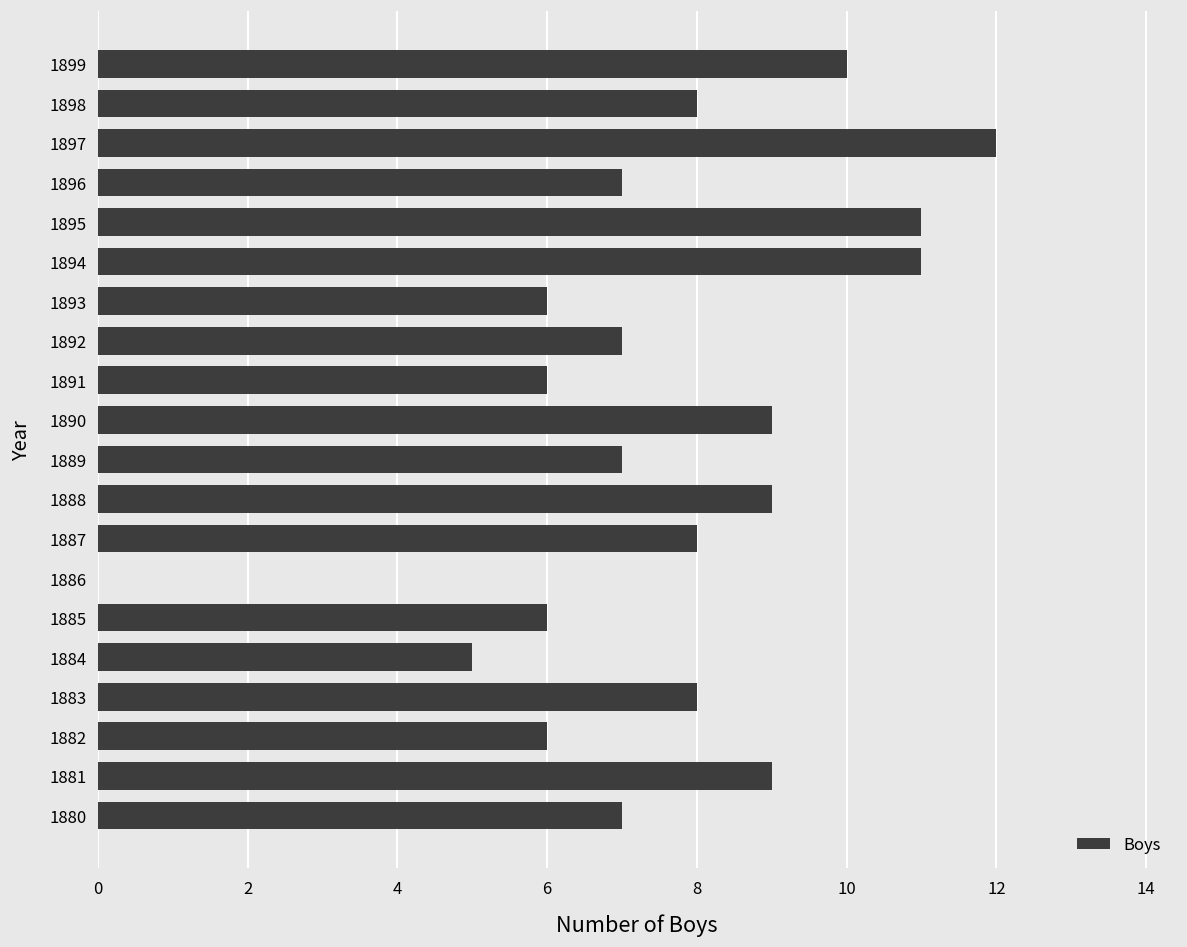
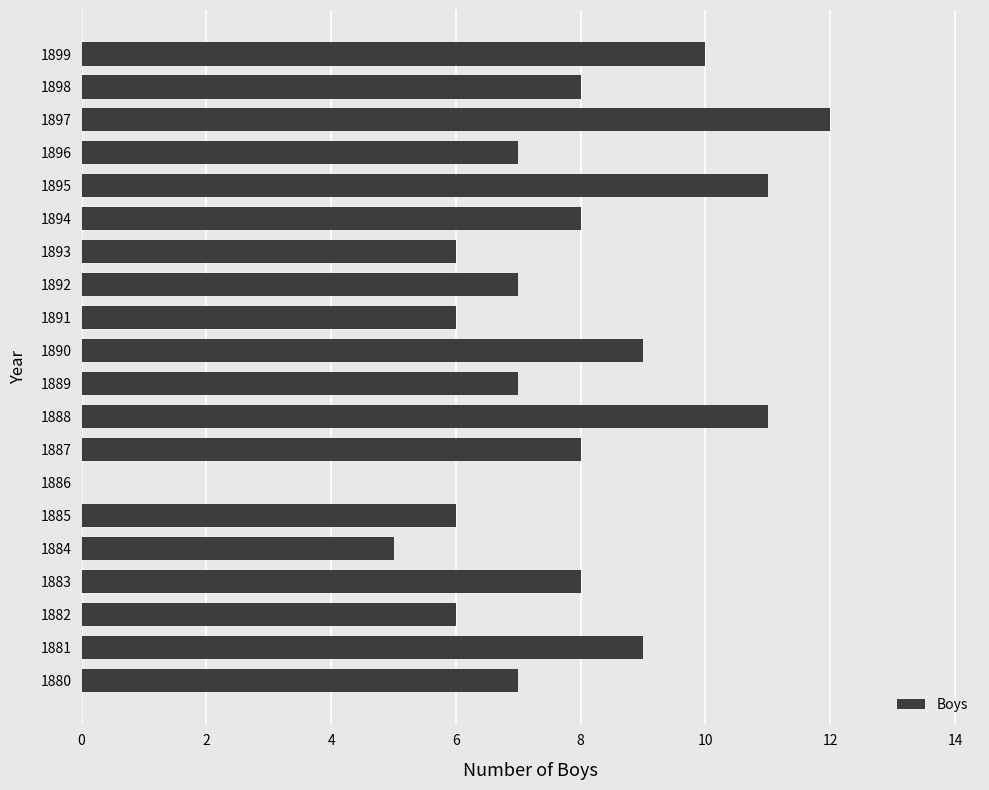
1894: 11 -> 8
1888: 9 -> 11
